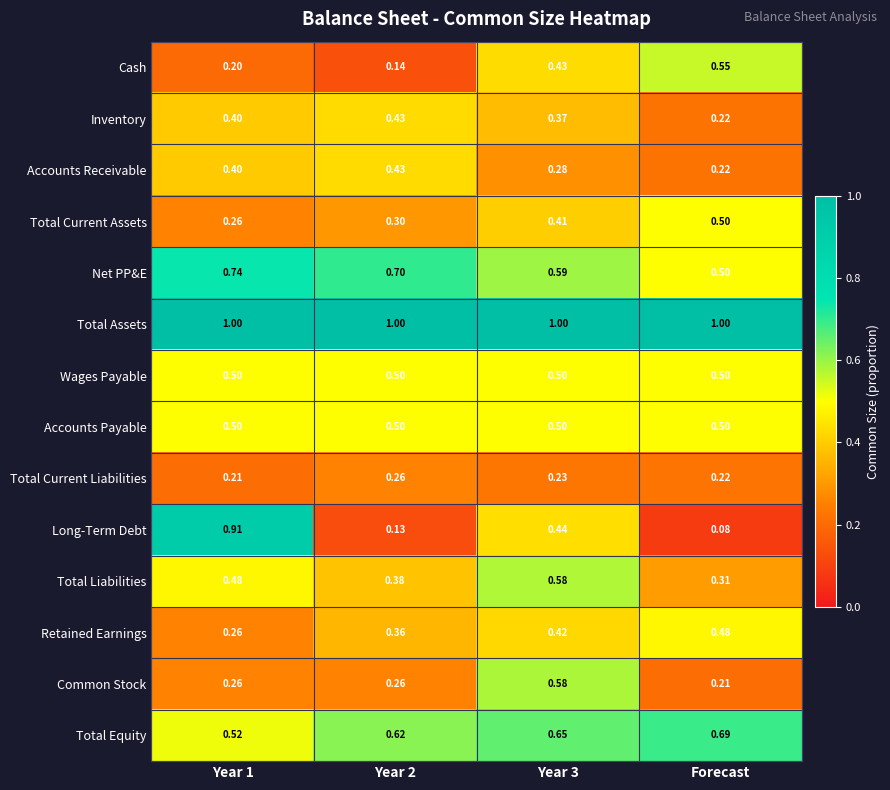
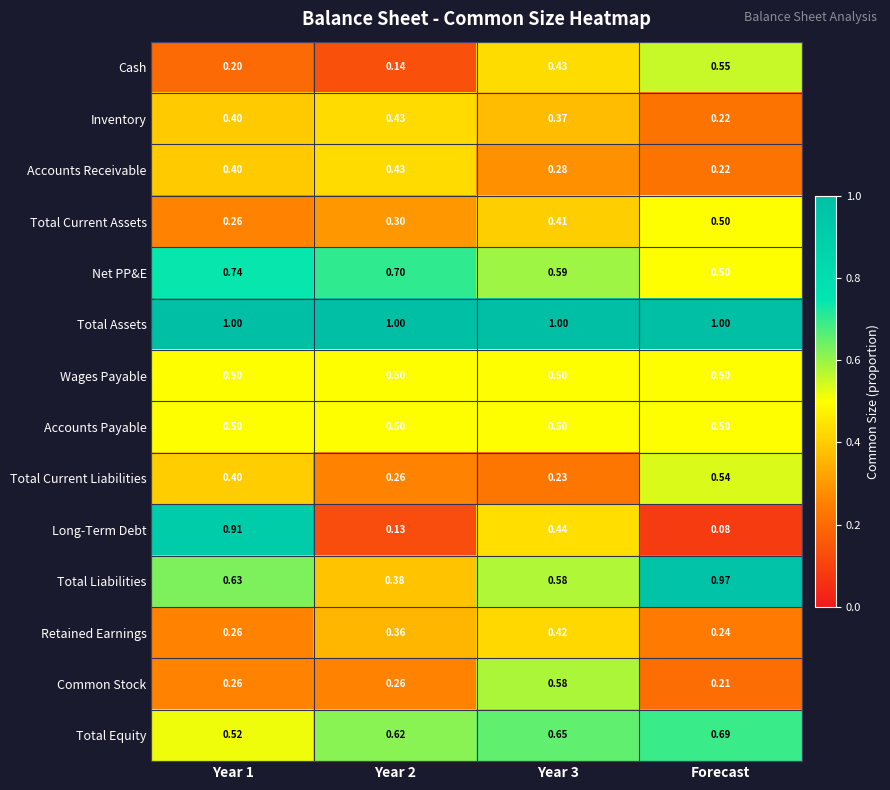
Total Current Liabilities, Year 1: 0.21 -> 0.40
Total Current Liabilities, Forecast: 0.22 -> 0.54
Total Liabilities, Year 1: 0.48 -> 0.63
Total Liabilities, Forecast: 0.31 -> 0.97
Retained Earnings, Forecast: 0.48 -> 0.24
